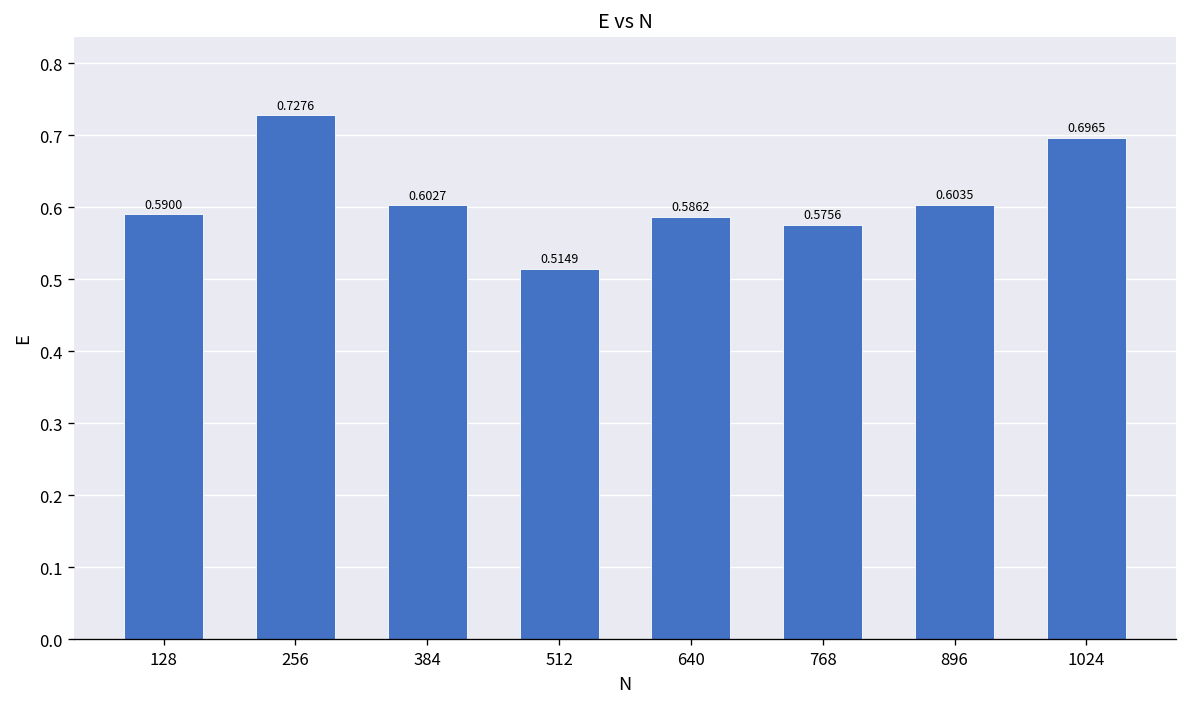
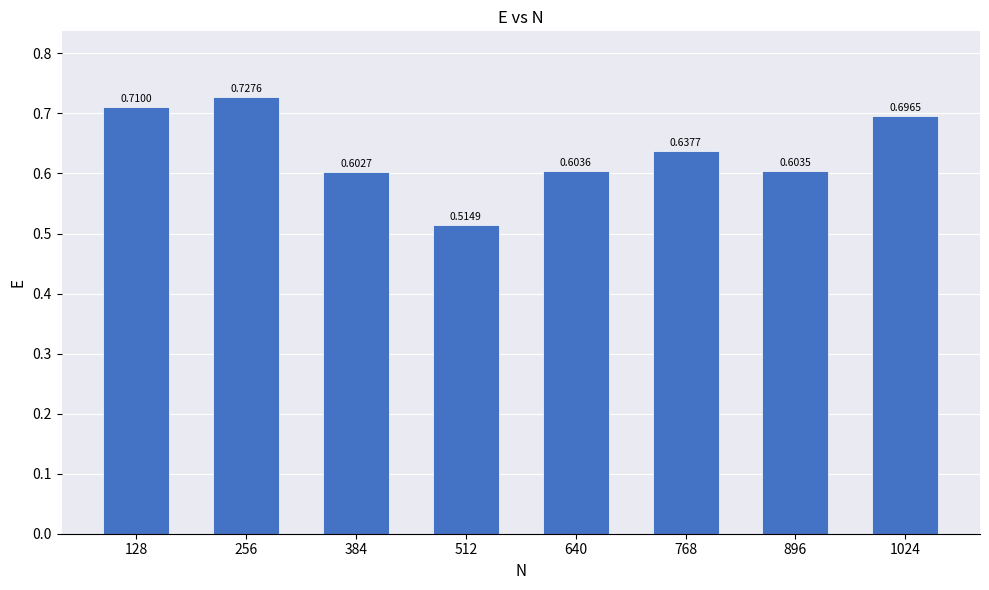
128: 0.5900 -> 0.7100
640: 0.5862 -> 0.6036
768: 0.5756 -> 0.6377
